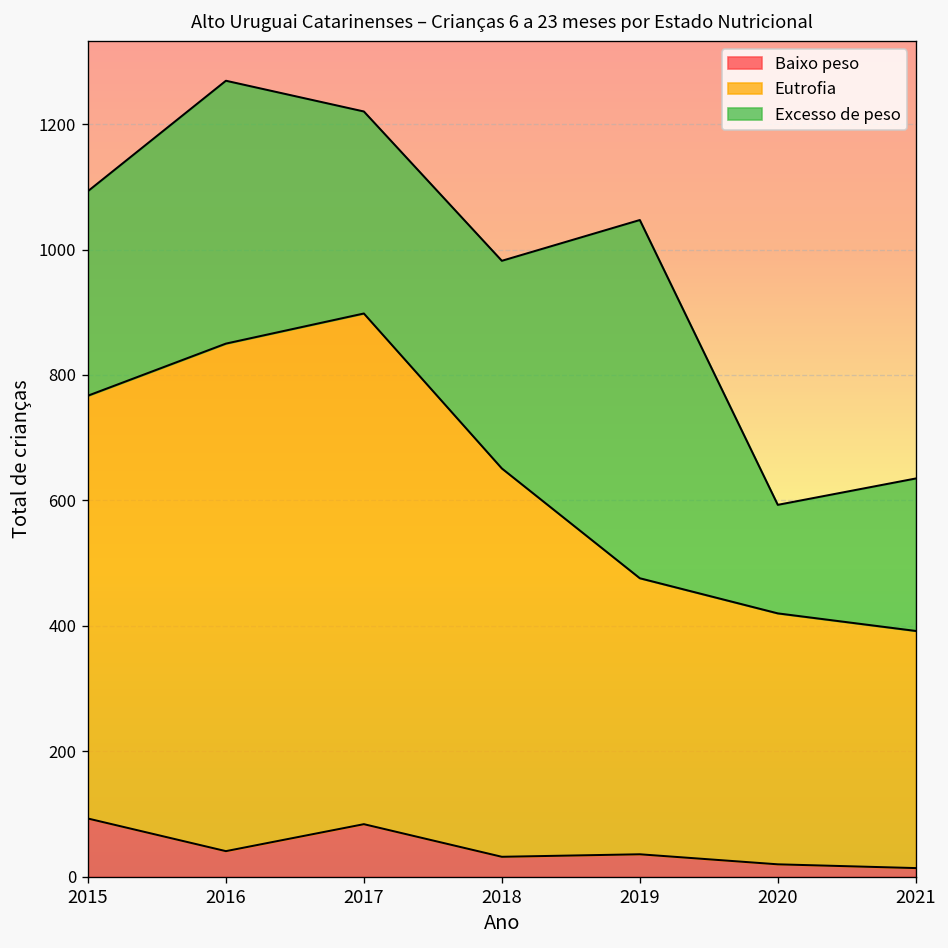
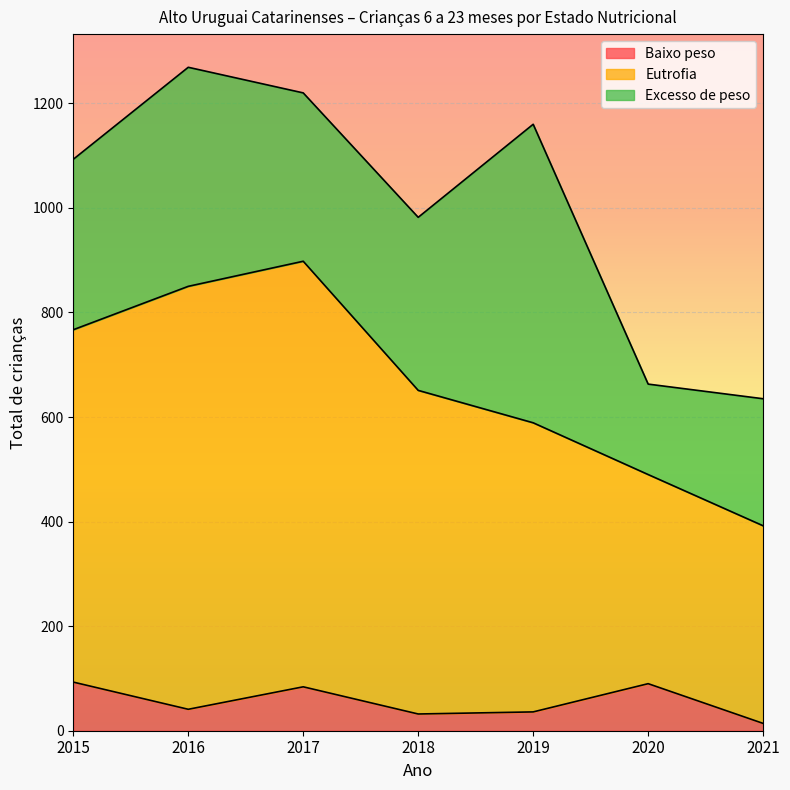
Eutrofia, 2019: 440 -> 550
Baixo peso, 2020: 20 -> 90
